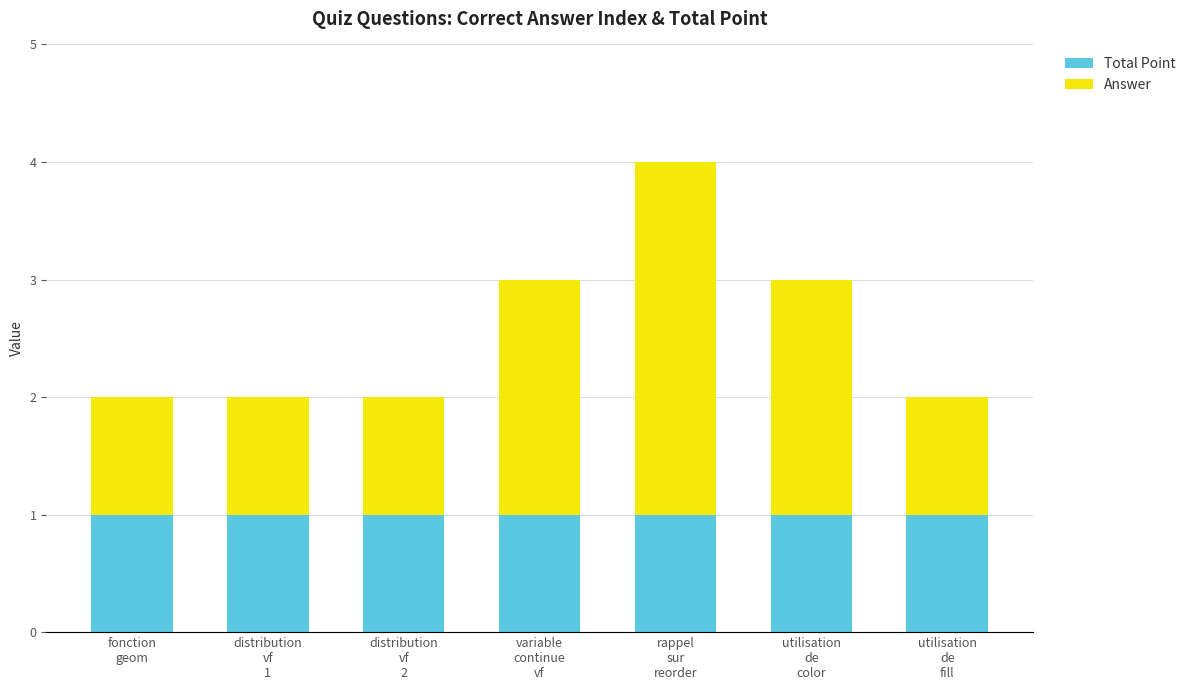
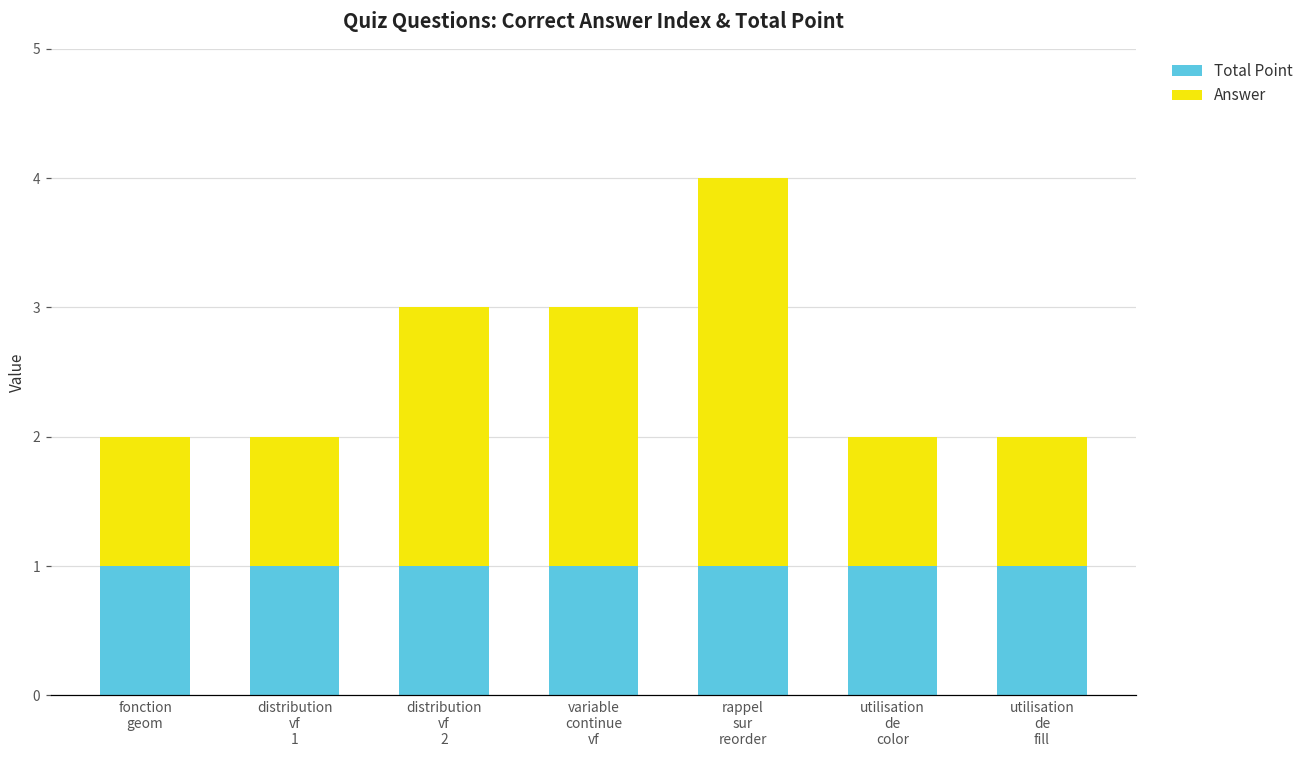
Answer, distribution vf 2: 1 -> 2
Answer, utilisation de color: 2 -> 1
